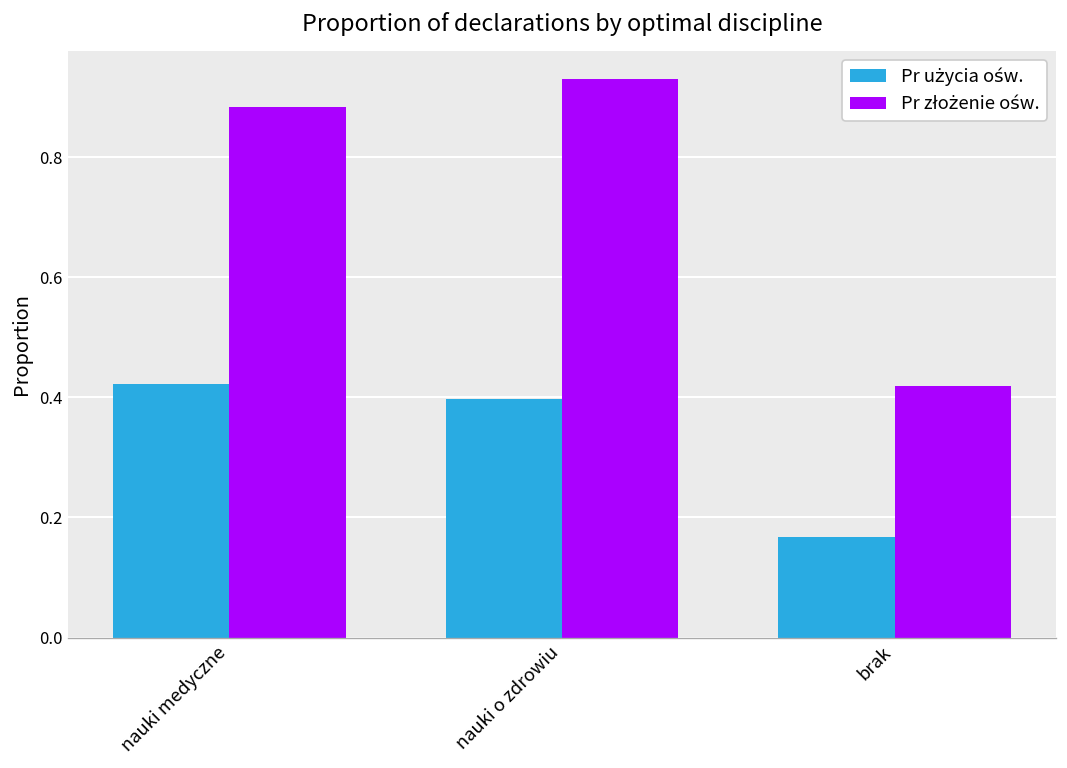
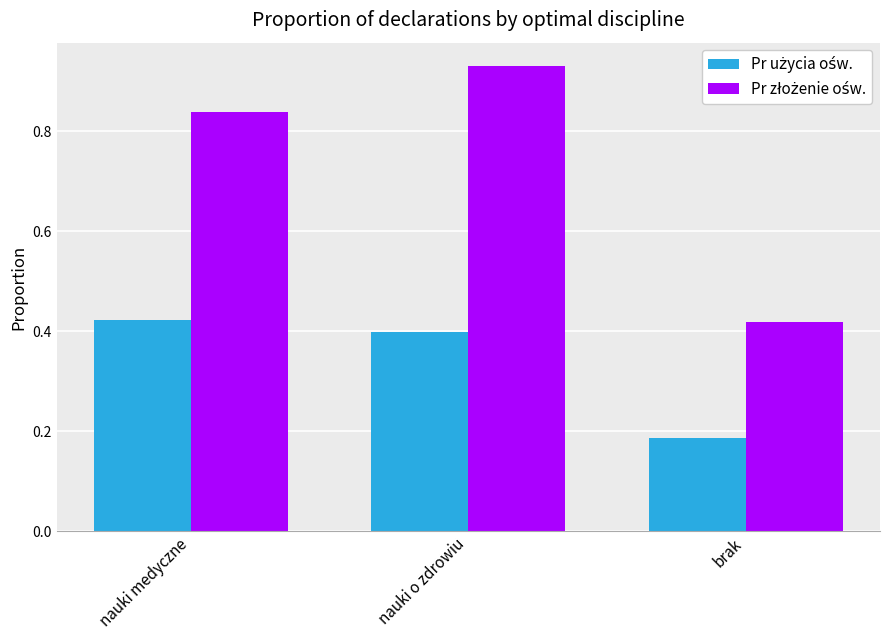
Pr złożenie ośw., nauki medyczne: 0.88 -> 0.84
Pr użycia ośw., brak: 0.17 -> 0.19
